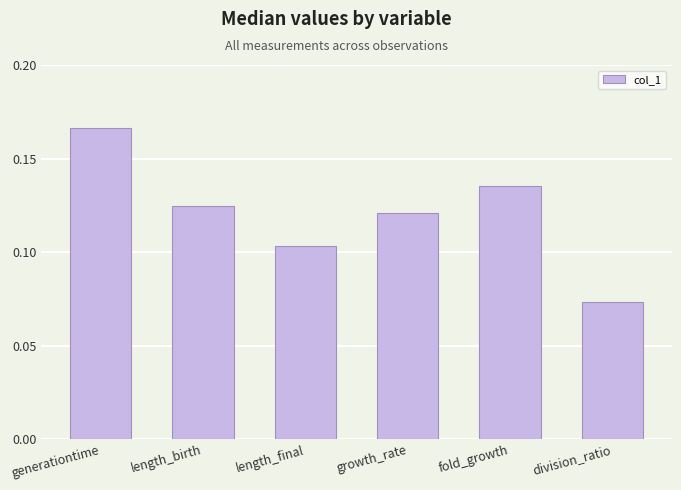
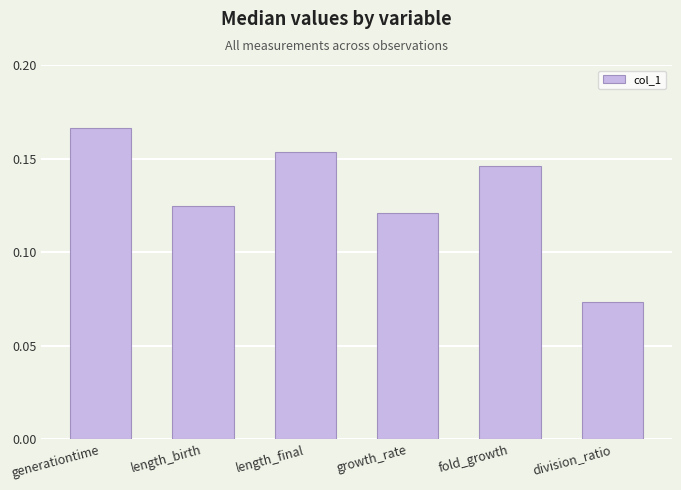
length_final: 0.103 -> 0.153
fold_growth: 0.136 -> 0.146
